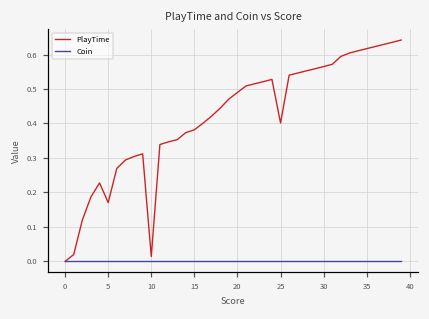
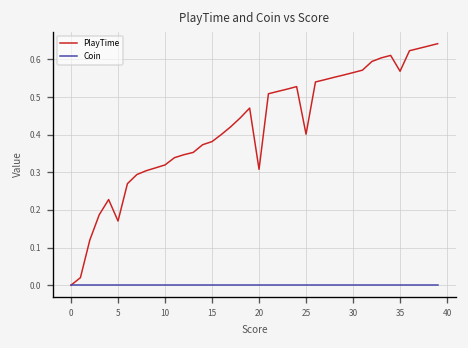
PlayTime, 10: 0.01 -> 0.32
PlayTime, 20: 0.49 -> 0.31
PlayTime, 35: 0.62 -> 0.57
